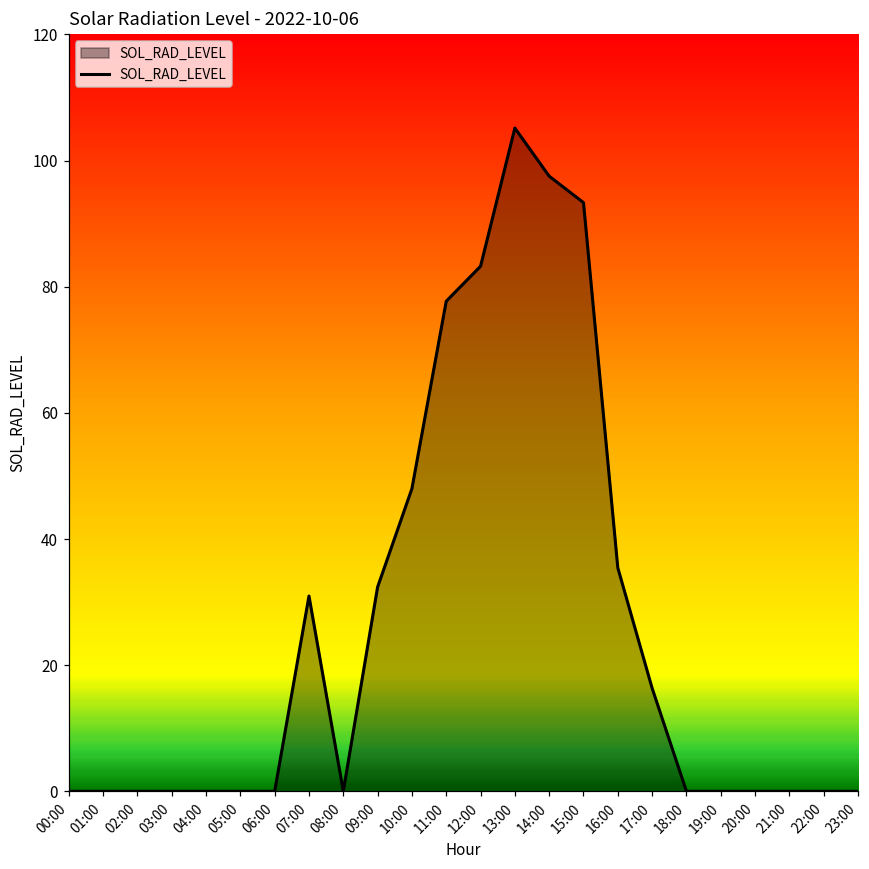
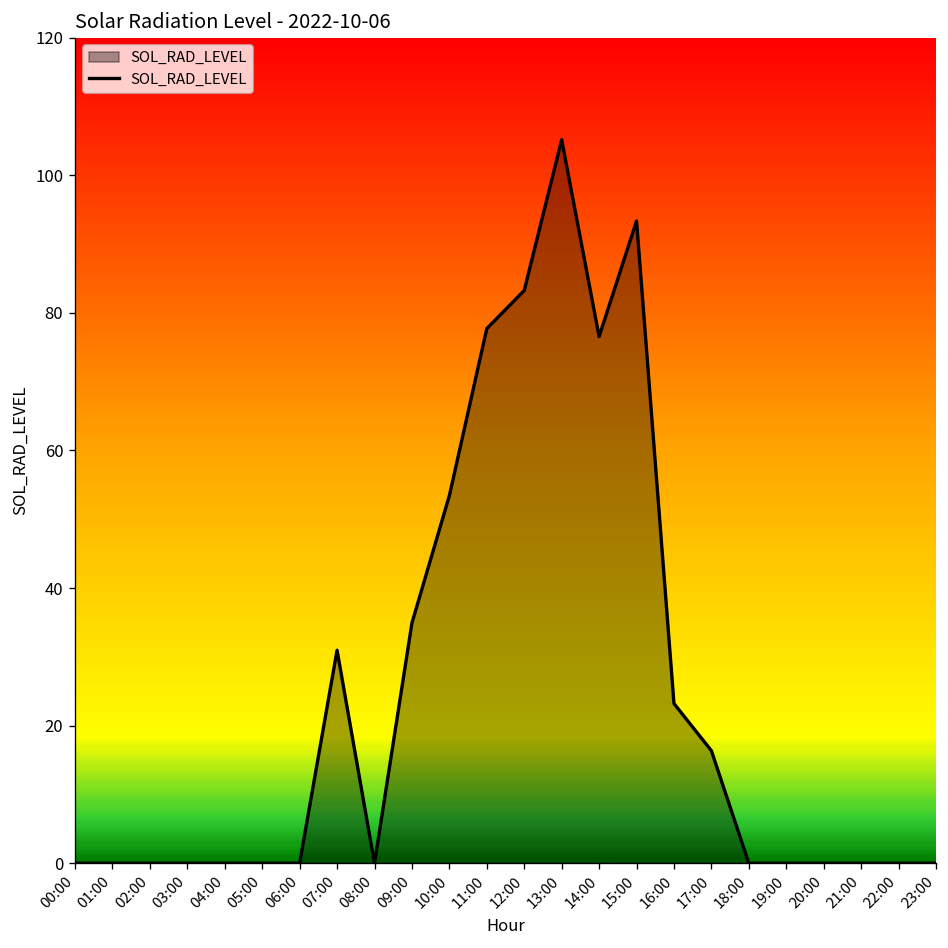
09:00: 32 -> 35
10:00: 48 -> 53
14:00: 98 -> 77
16:00: 35 -> 23
